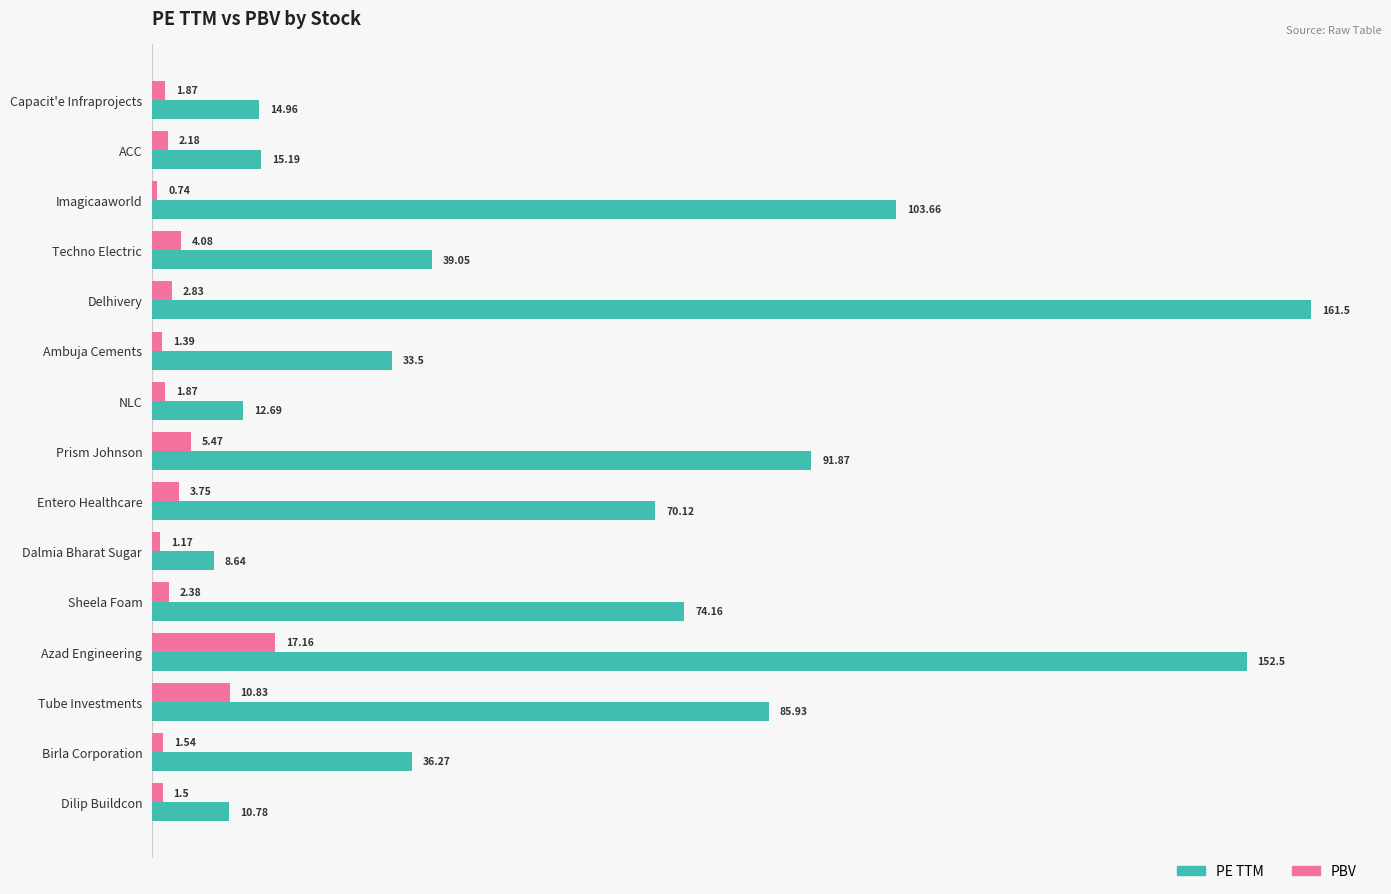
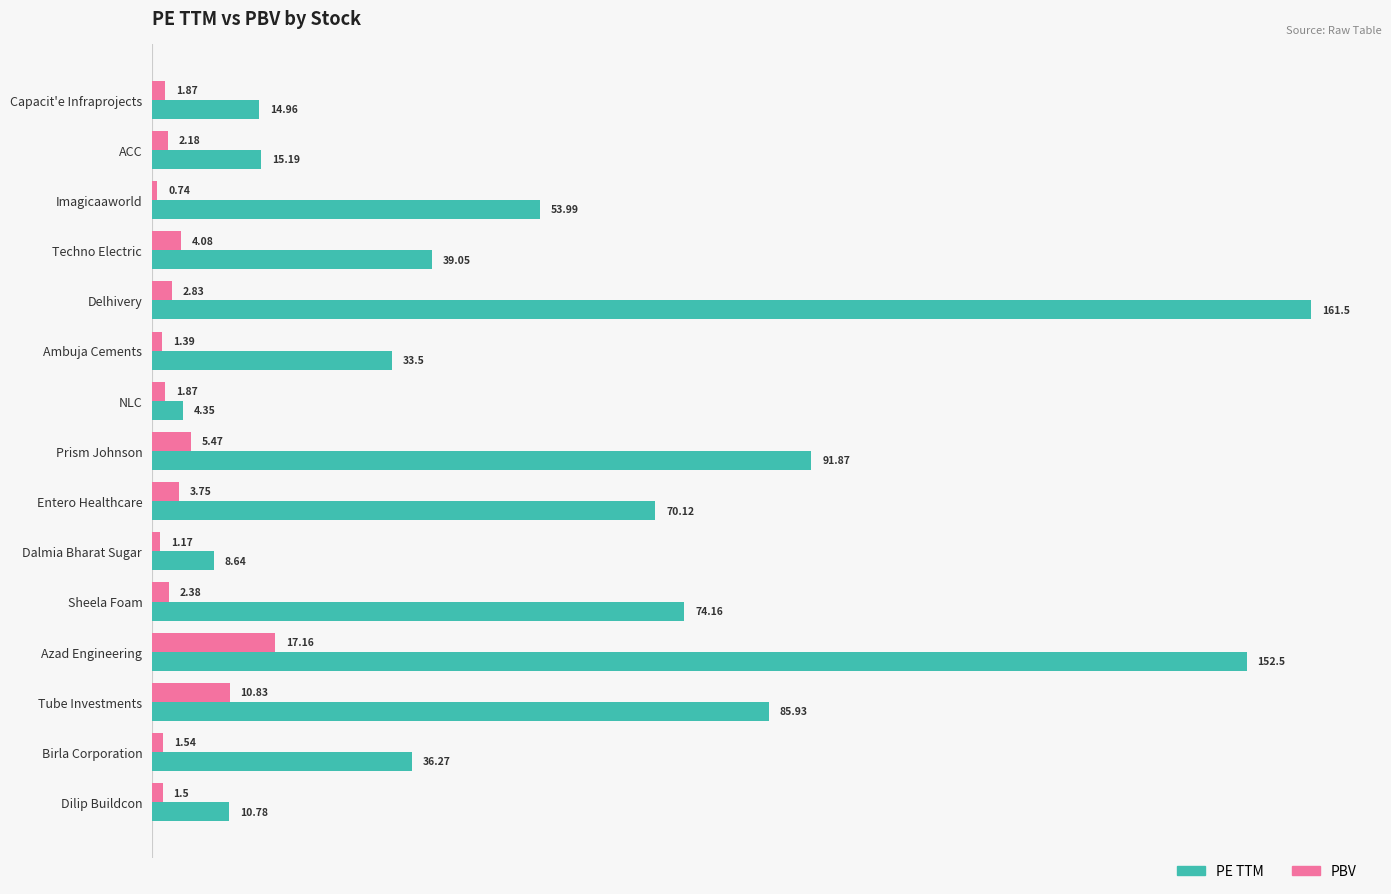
PE TTM, Imagicaaworld: 103.66 -> 53.99
PE TTM, NLC: 12.69 -> 4.35
